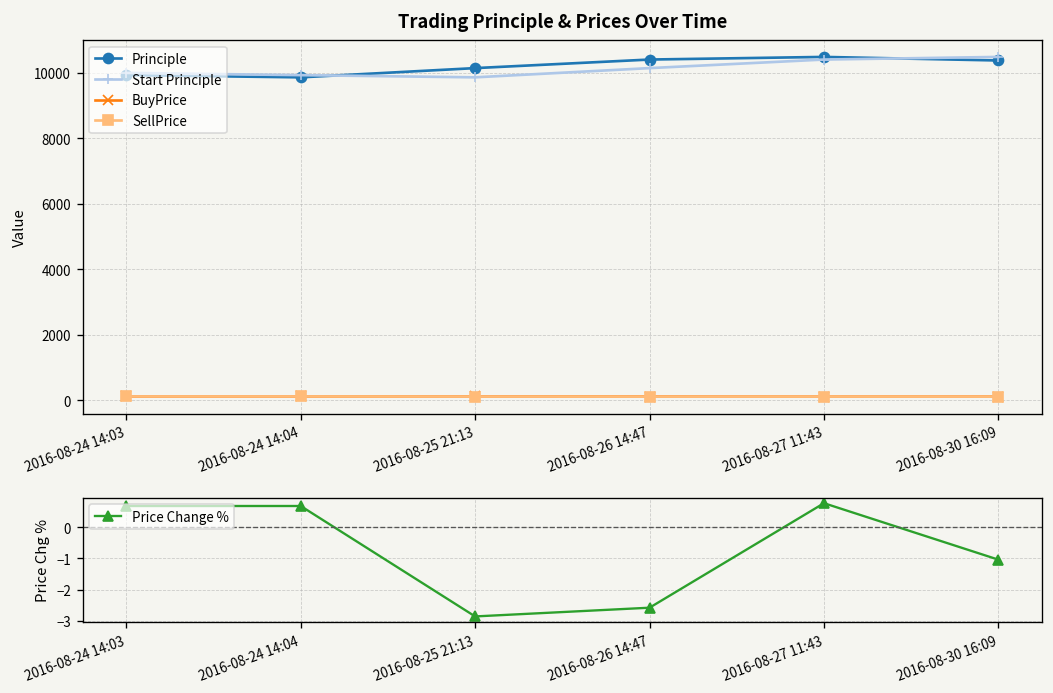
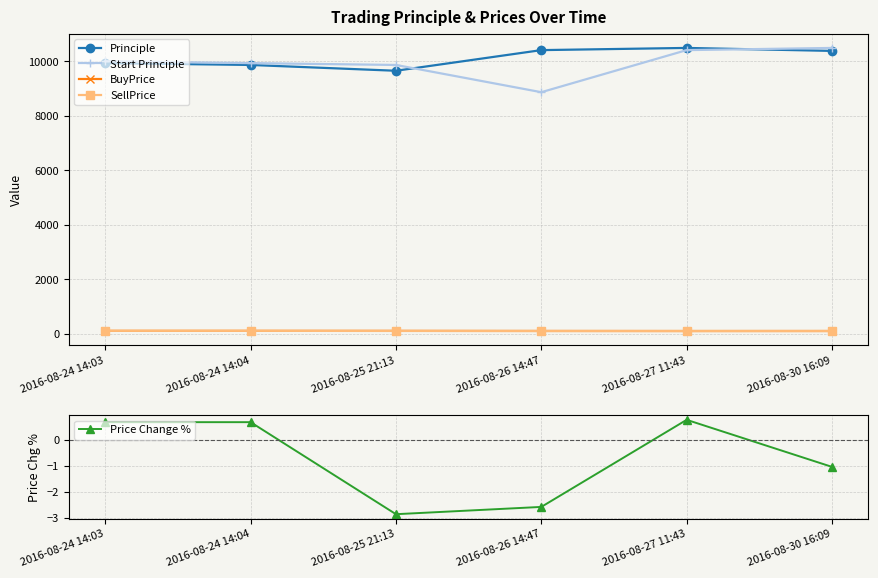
Trading Principle & Prices Over Time, Principle, 2016-08-25 21:13: 10100 -> 9700
Trading Principle & Prices Over Time, Start Principle, 2016-08-26 14:47: 10100 -> 8900
